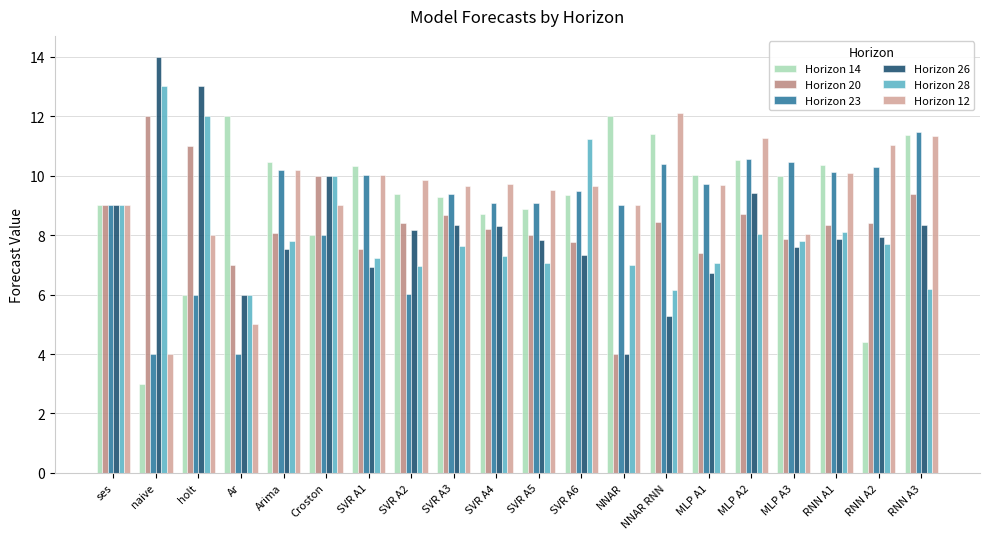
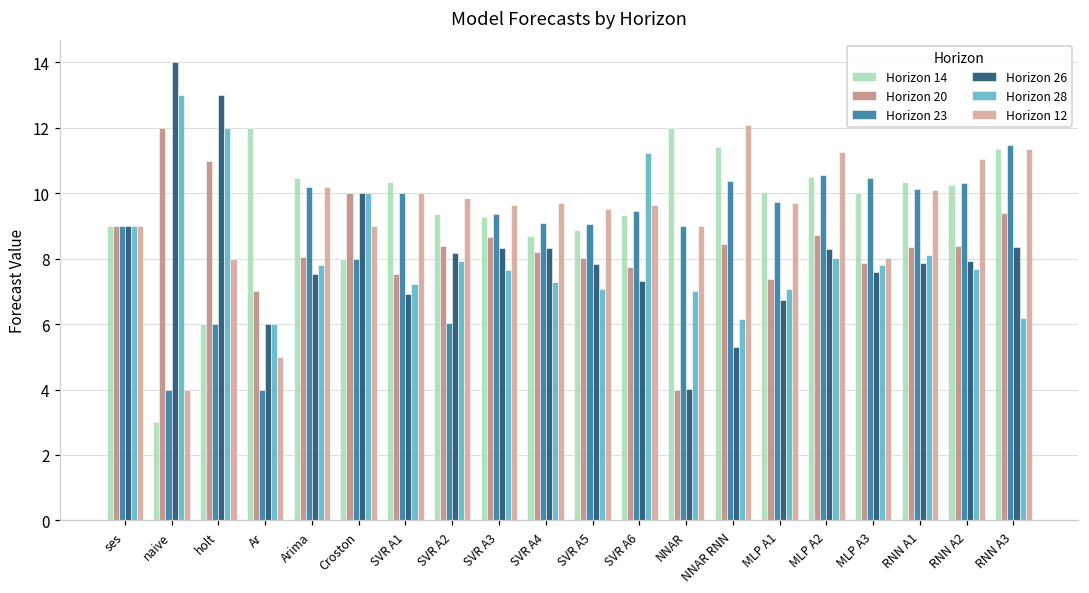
Horizon 28, SVR A2: 7.0 -> 7.9
Horizon 26, MLP A2: 9.4 -> 8.3
Horizon 14, RNN A2: 4.4 -> 10.3
